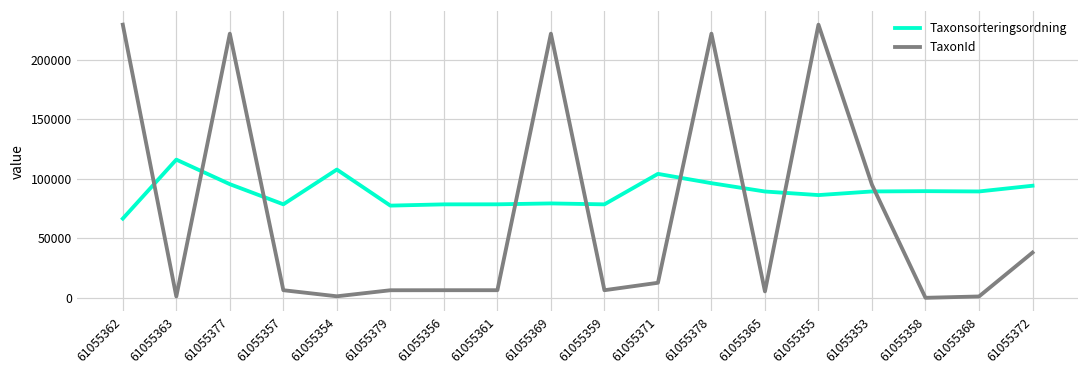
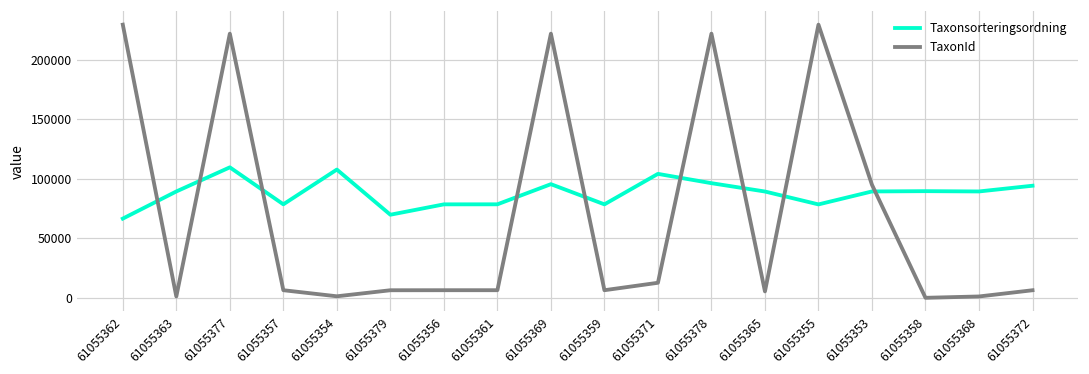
Taxonsorteringsordning, 61055363: 116000 -> 89000
Taxonsorteringsordning, 61055377: 96000 -> 110000
Taxonsorteringsordning, 61055379: 78000 -> 70000
Taxonsorteringsordning, 61055369: 79000 -> 96000
Taxonsorteringsordning, 61055355: 86000 -> 79000
TaxonId, 61055372: 38000 -> 6000
